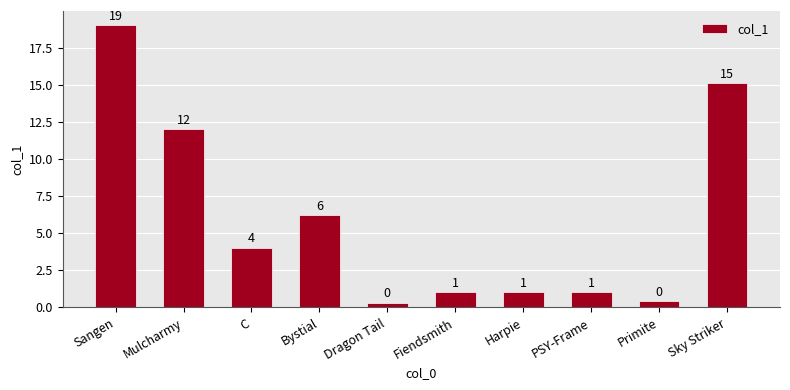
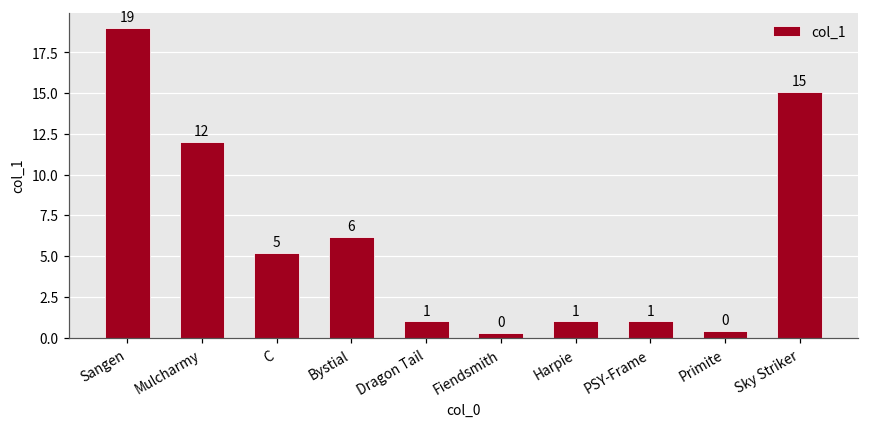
C: 4 -> 5
Dragon Tail: 0 -> 1
Fiendsmith: 1 -> 0
